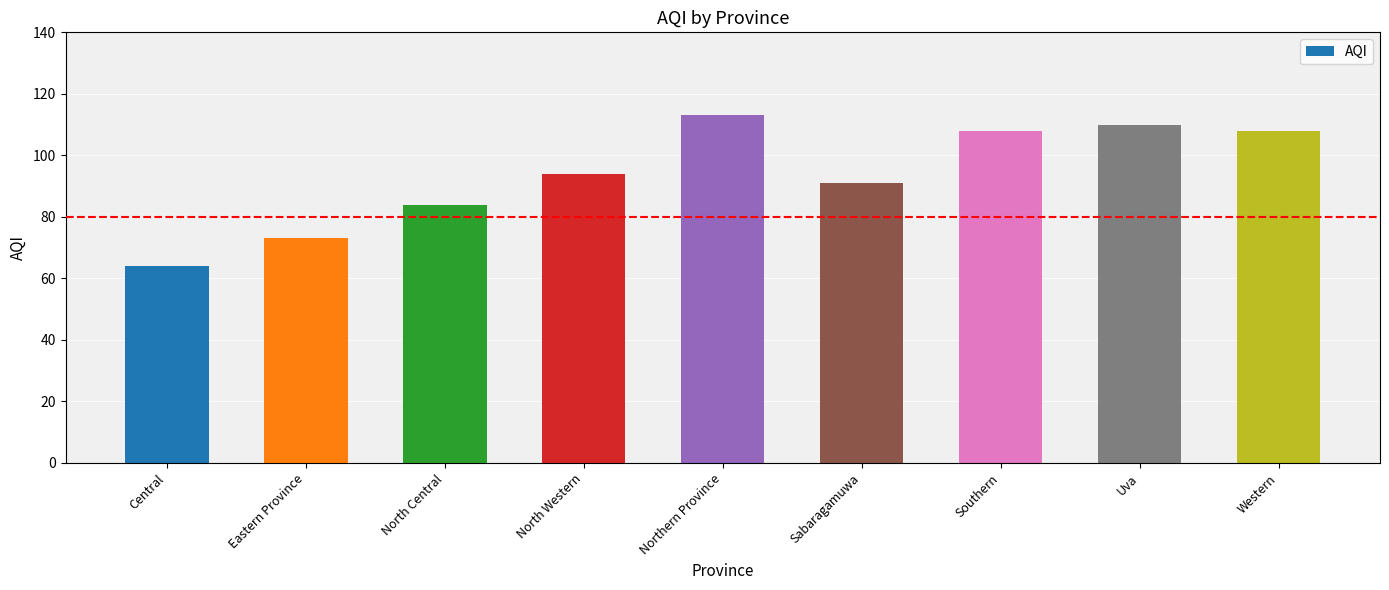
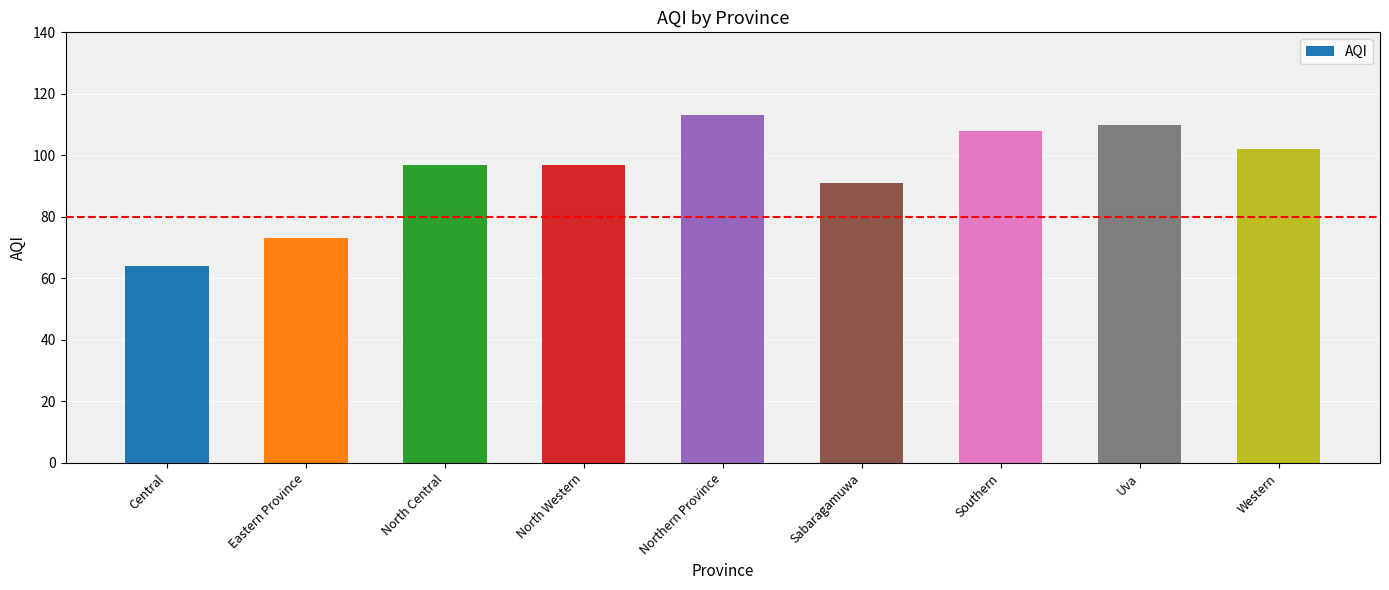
North Central: 84 -> 97
North Western: 94 -> 97
Western: 108 -> 102
